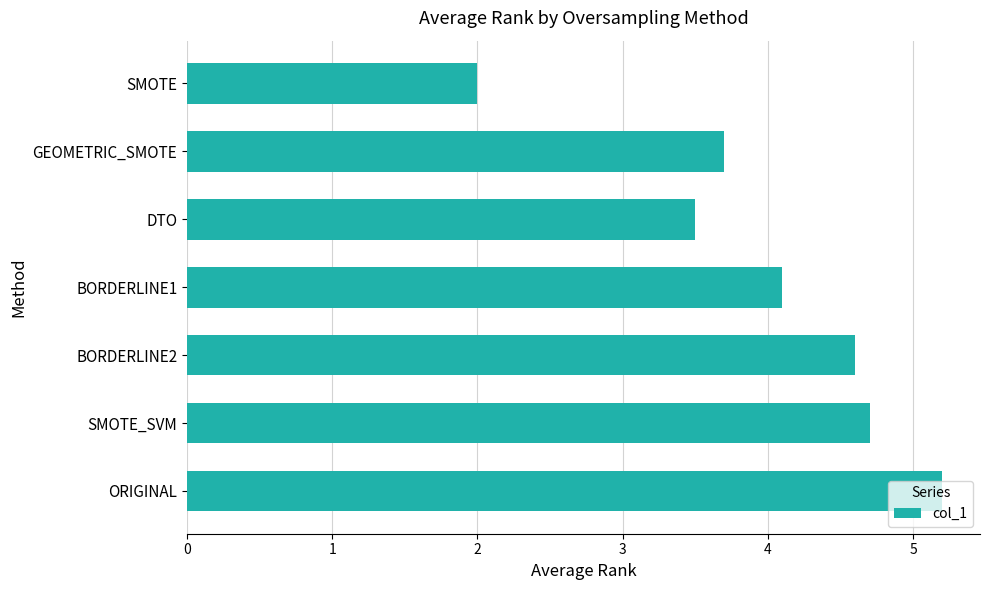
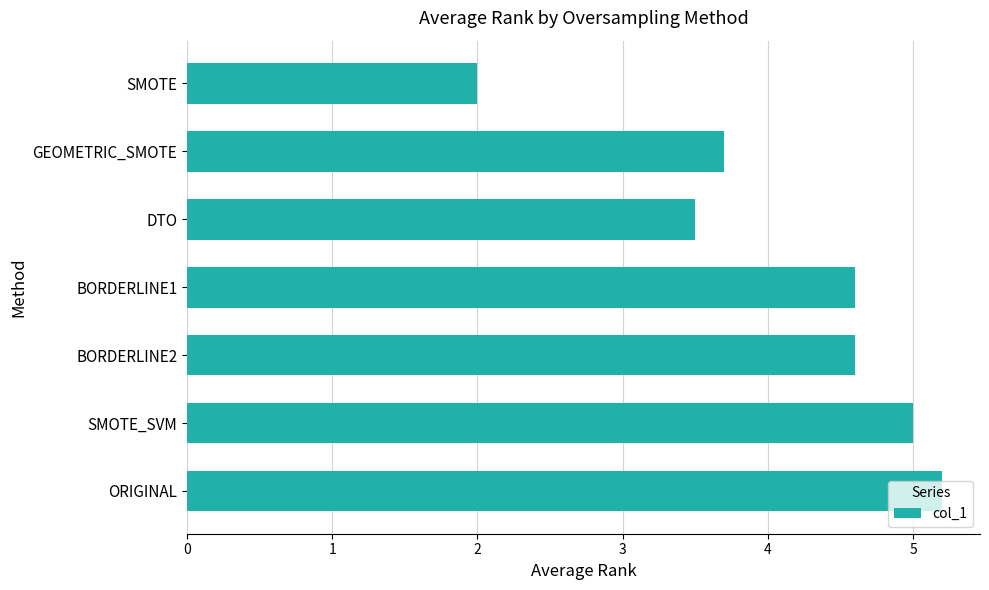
BORDERLINE1: 4.1 -> 4.6
SMOTE_SVM: 4.7 -> 5.0
